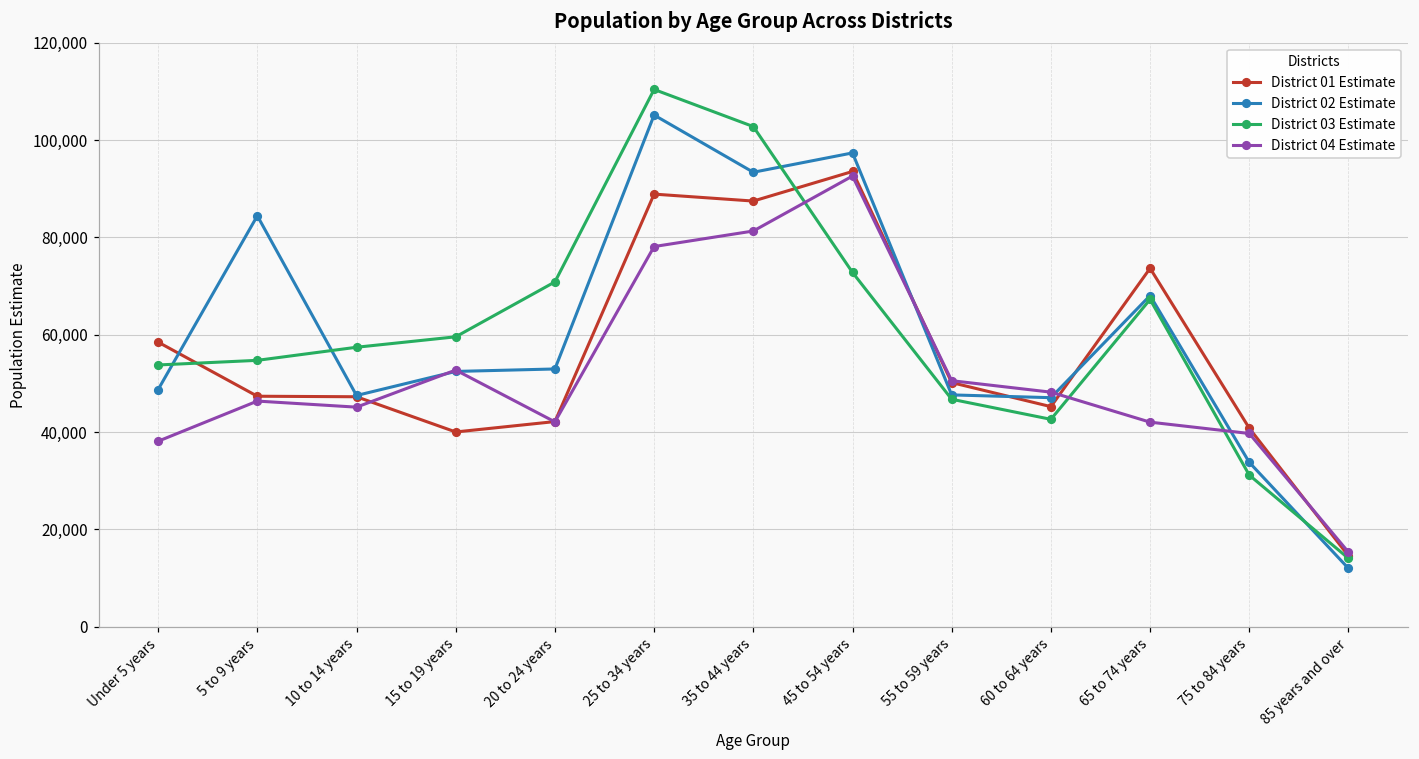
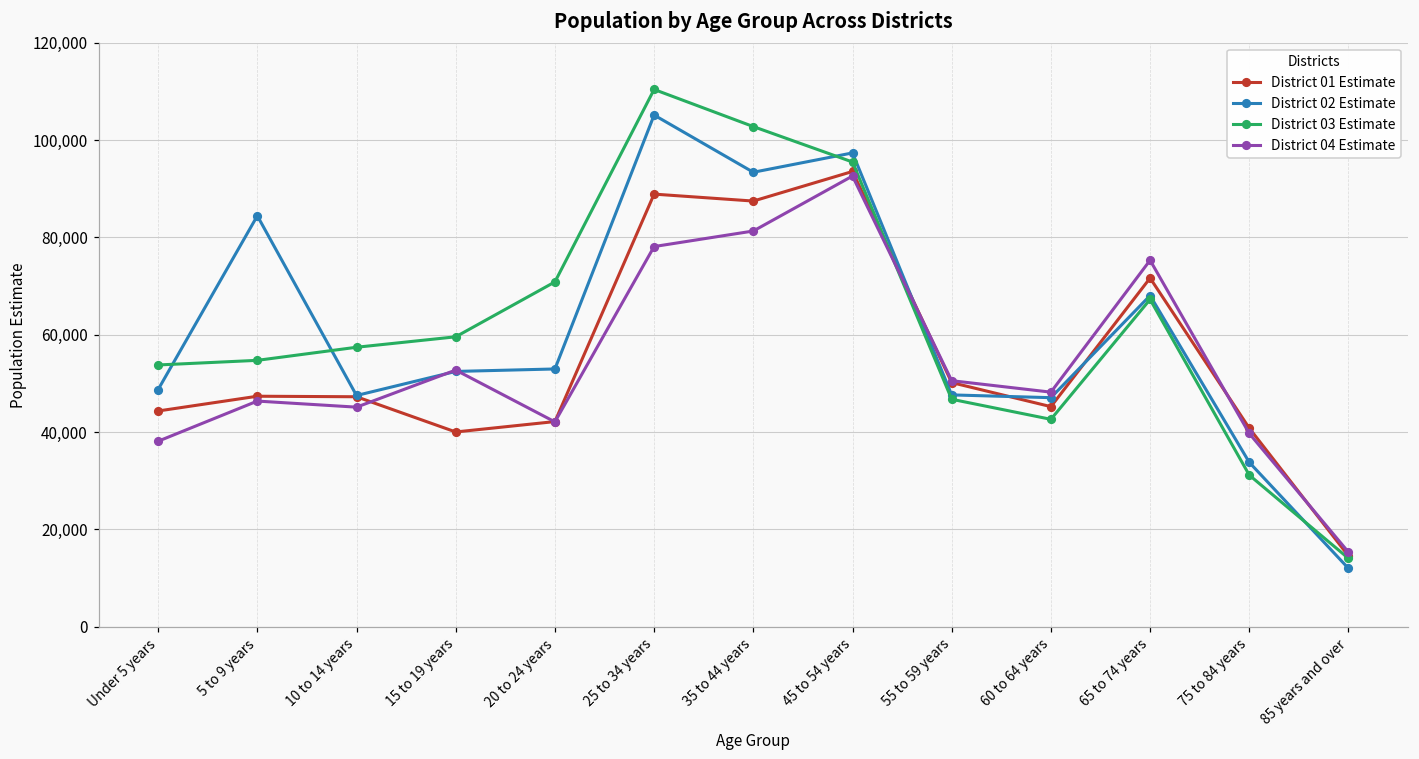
District 01 Estimate, Under 5 years: 58,000 -> 44,000
District 03 Estimate, 45 to 54 years: 73,000 -> 96,000
District 01 Estimate, 65 to 74 years: 74,000 -> 72,000
District 04 Estimate, 65 to 74 years: 42,000 -> 75,000
